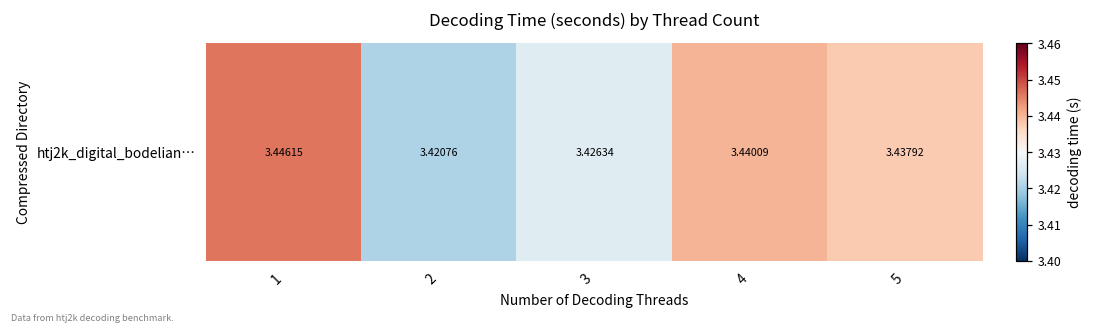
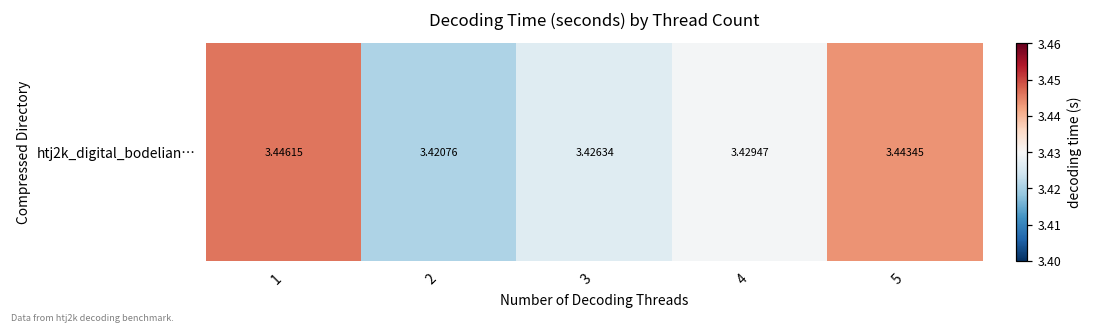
htj2k_digital_bodelian…, 4: 3.44009 -> 3.42947
htj2k_digital_bodelian…, 5: 3.43792 -> 3.44345
